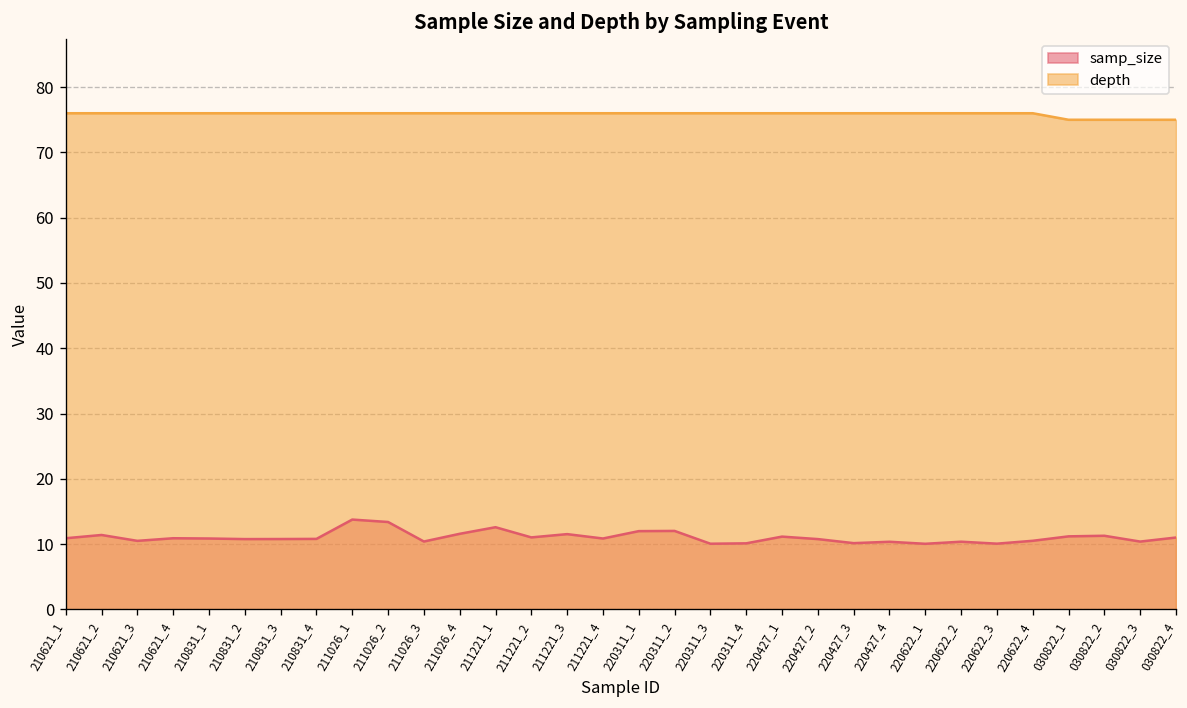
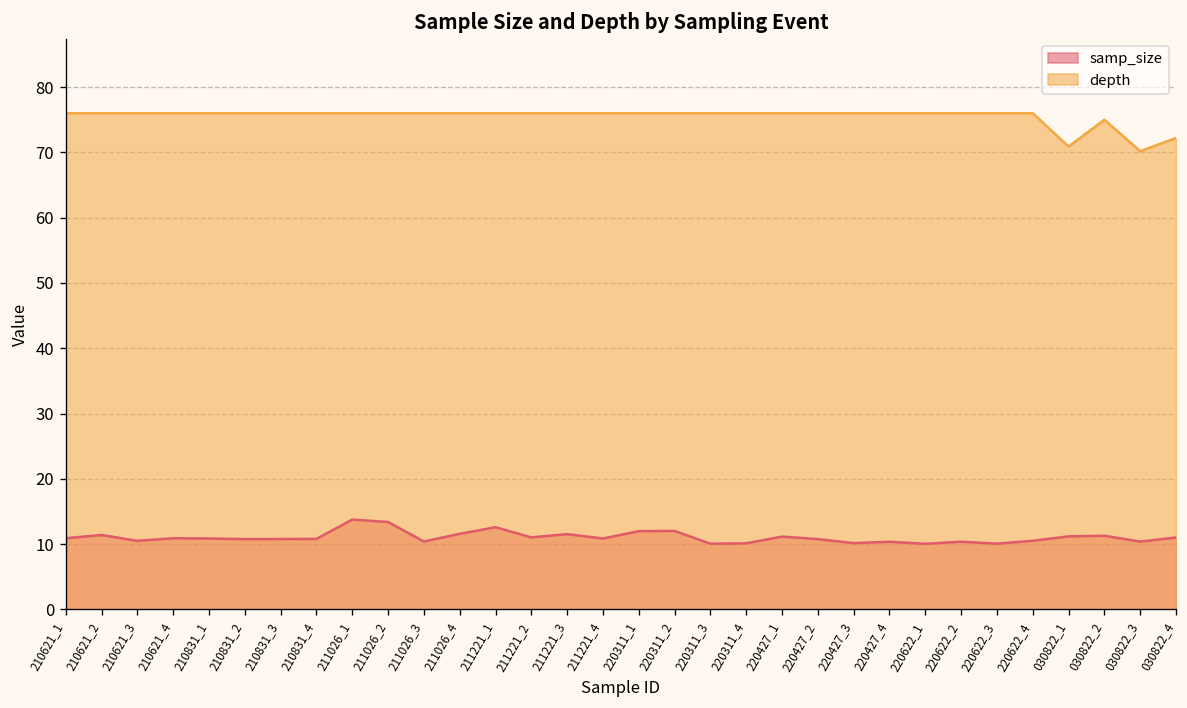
depth, 030822_1: 75 -> 71
depth, 030822_3: 75 -> 70
depth, 030822_4: 75 -> 72
